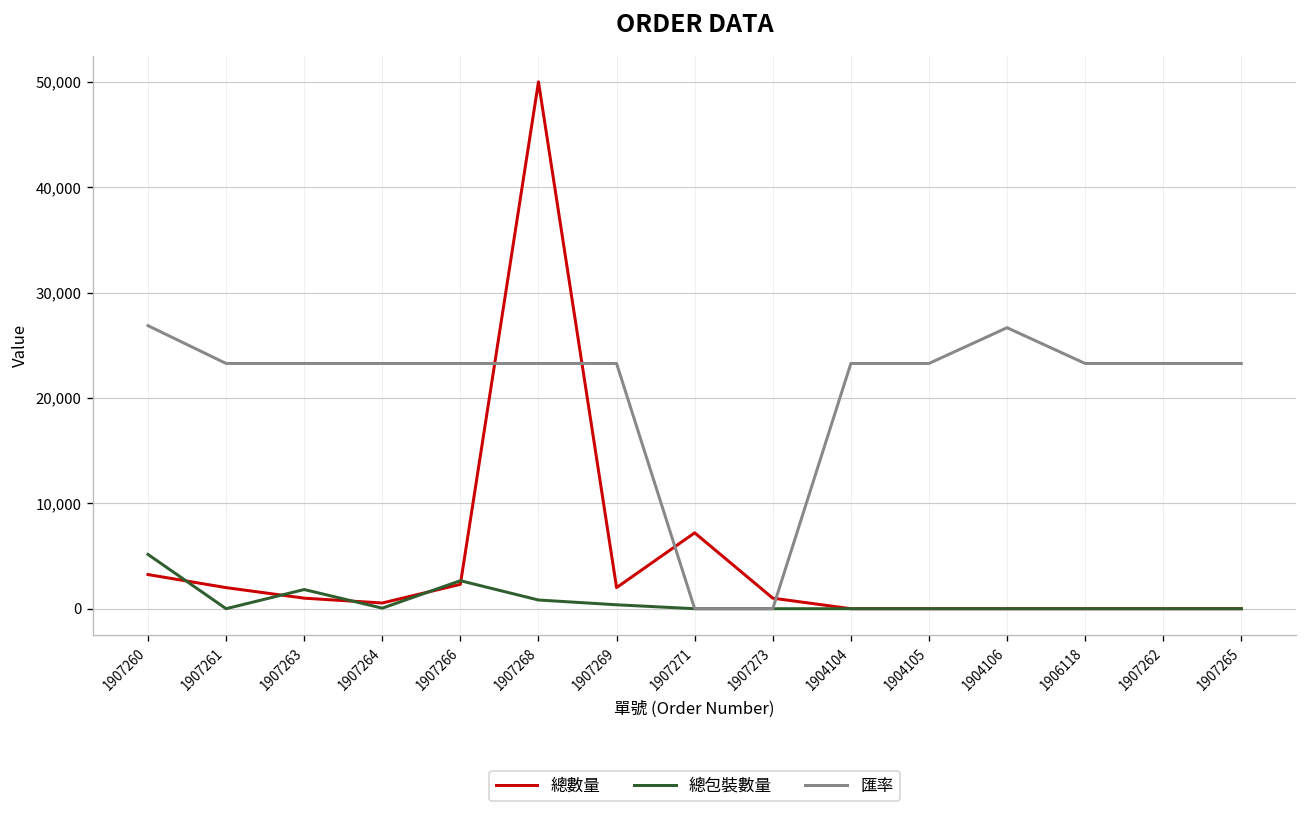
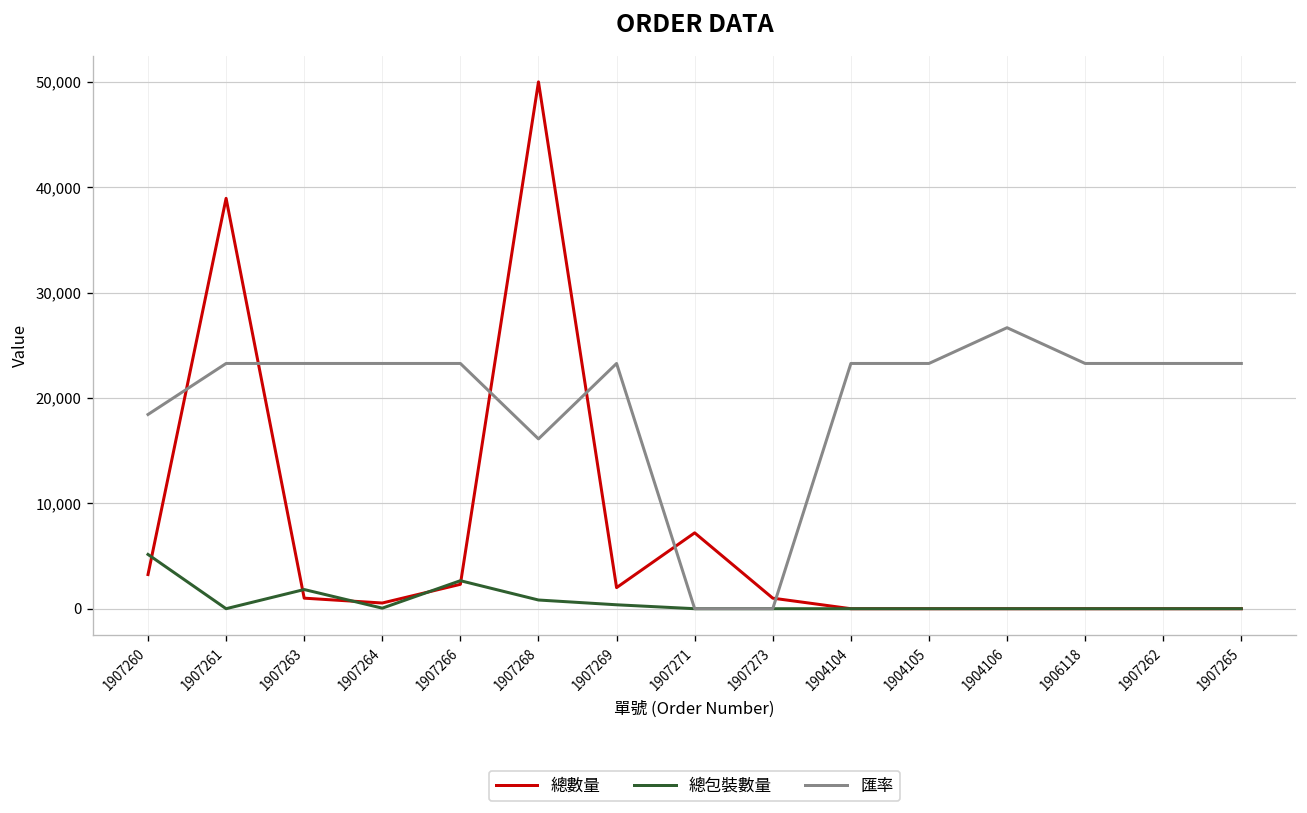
匯率, 1907260: 27,000 -> 18,000
總數量, 1907261: 2,000 -> 39,000
匯率, 1907268: 23,000 -> 16,000
